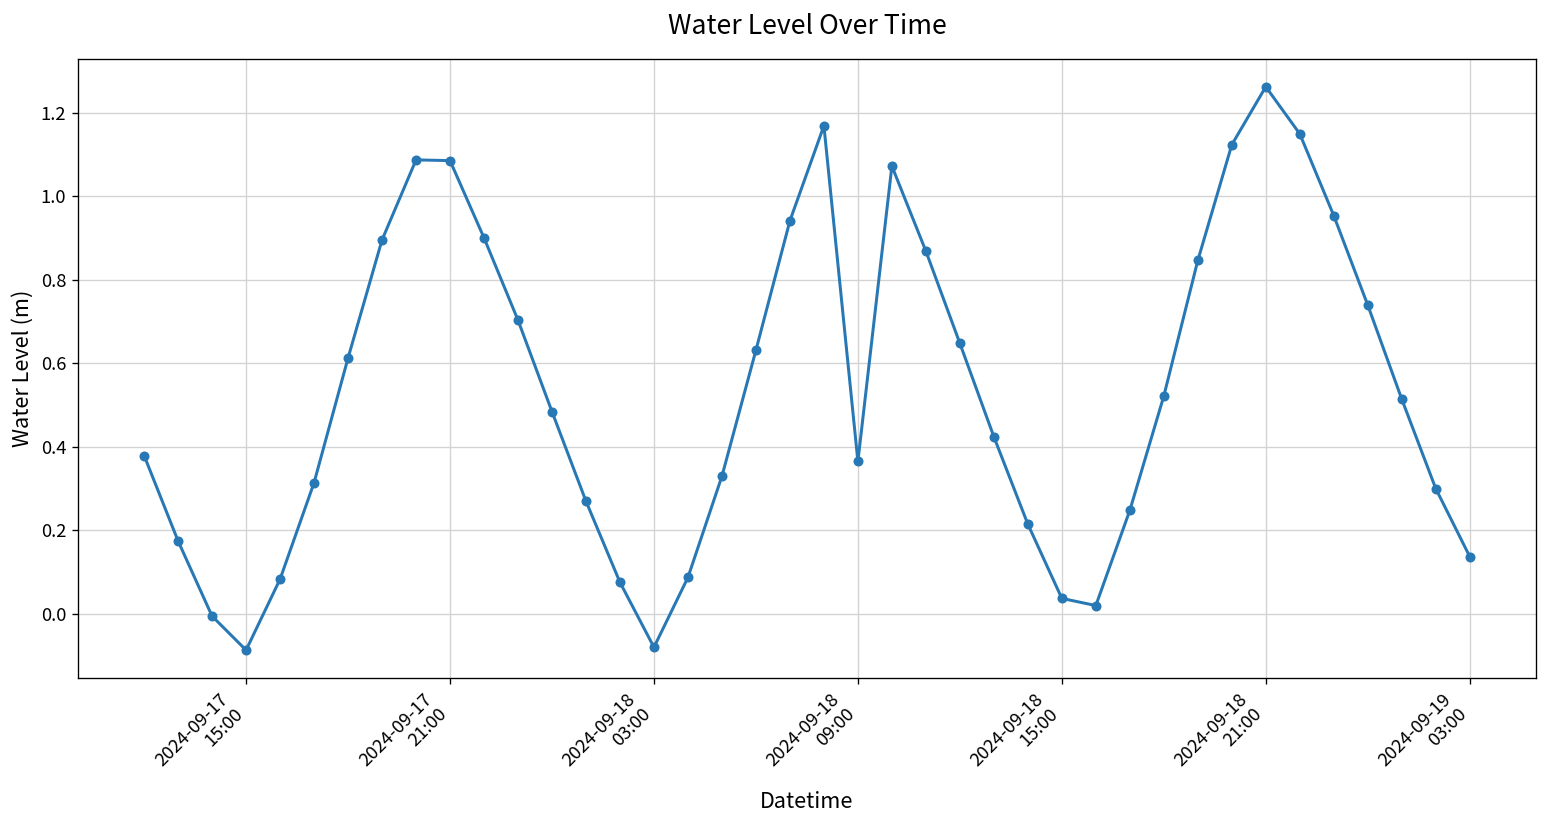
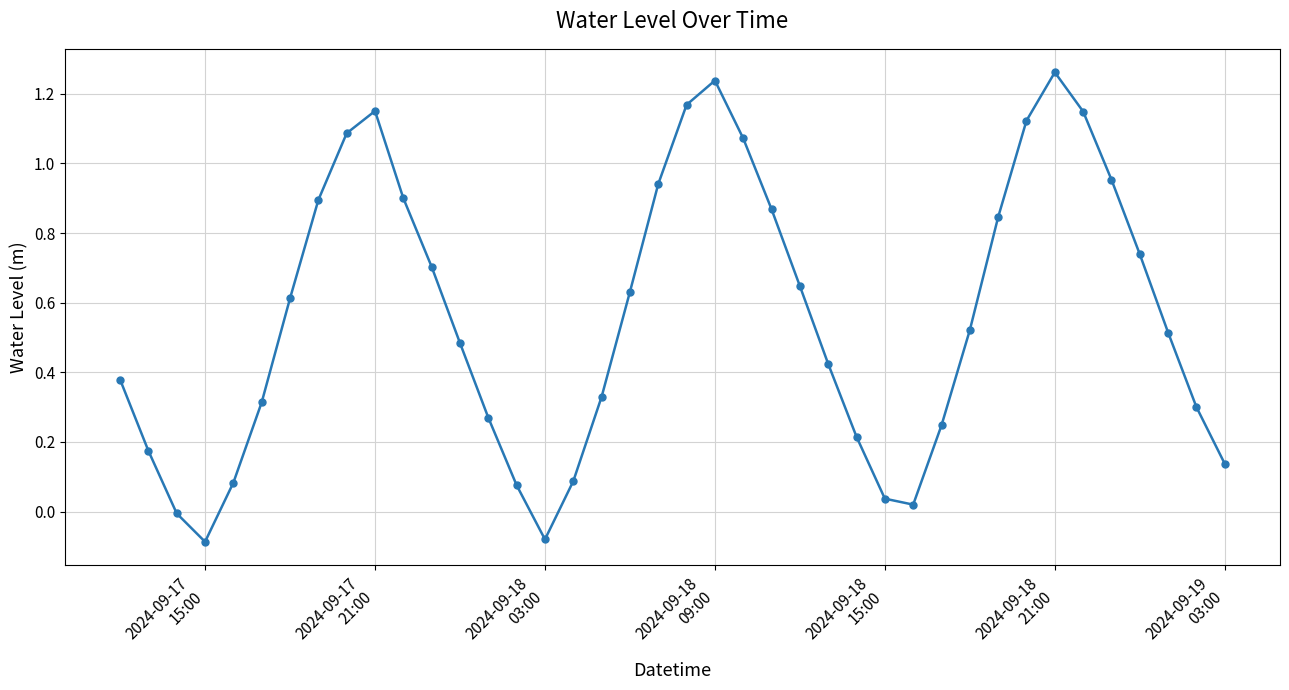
2024-09-17 21:00: 1.08 -> 1.15
2024-09-18 09:00: 0.36 -> 1.24
